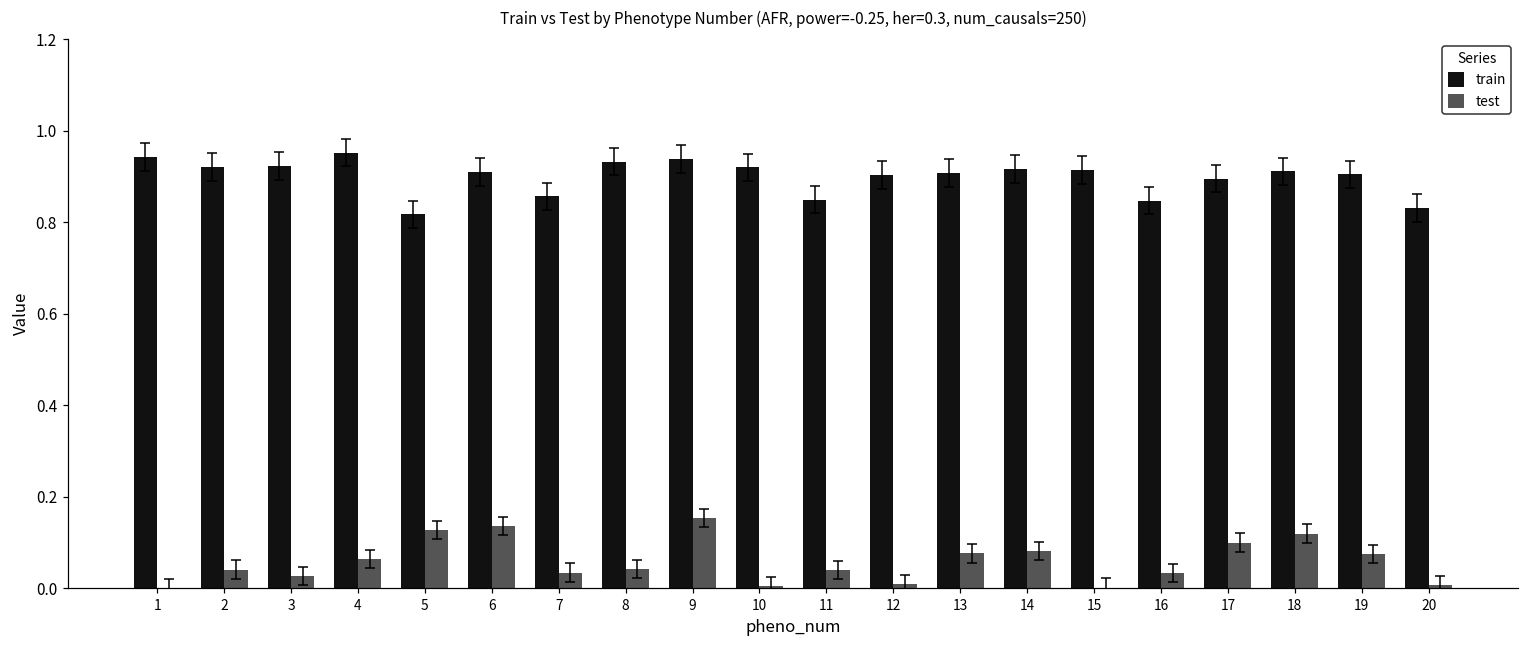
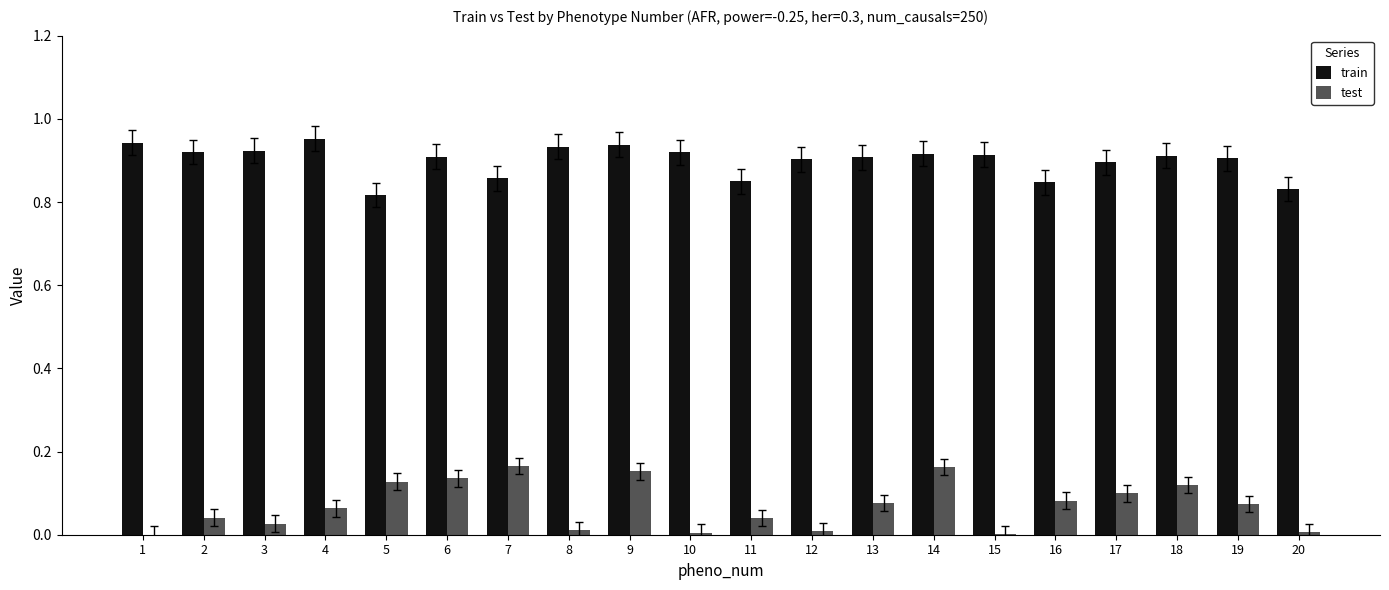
test, 7: 0.03 -> 0.17
test, 8: 0.04 -> 0.01
test, 14: 0.08 -> 0.16
test, 16: 0.03 -> 0.08
